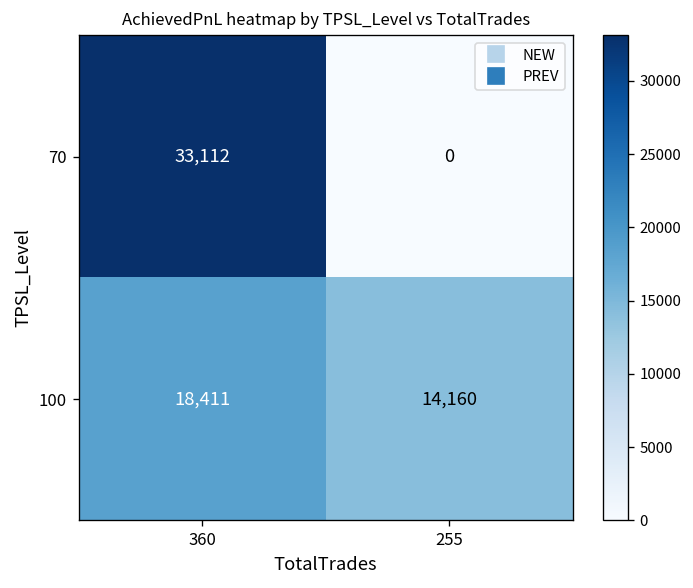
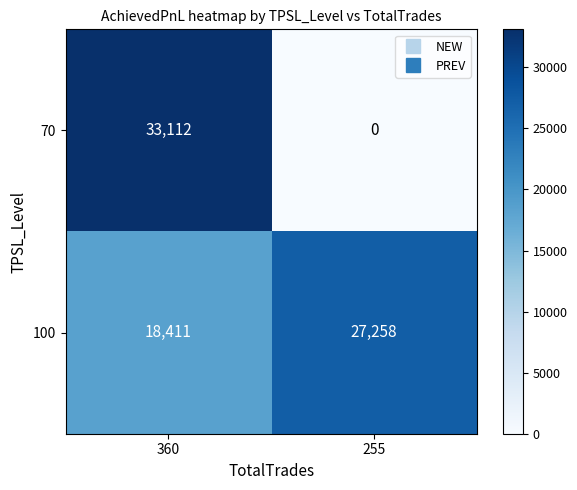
100, 255: 14,160 -> 27,258
